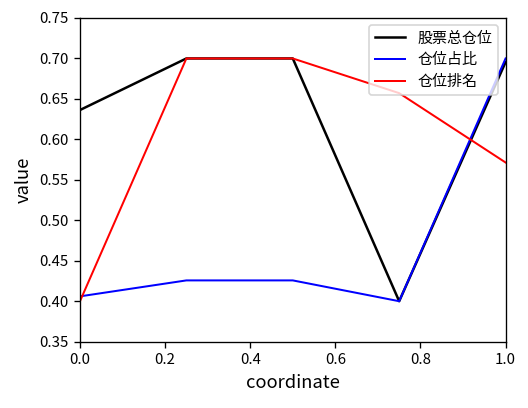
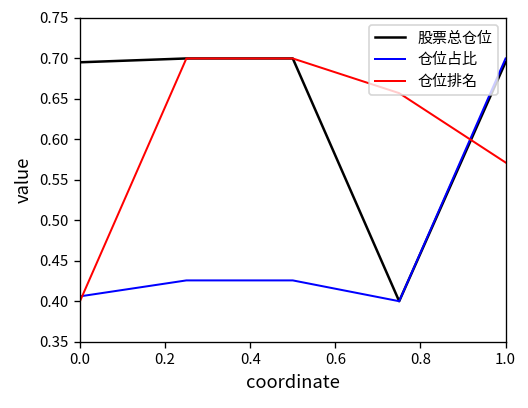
股票总仓位, 0.0: 0.64 -> 0.70
